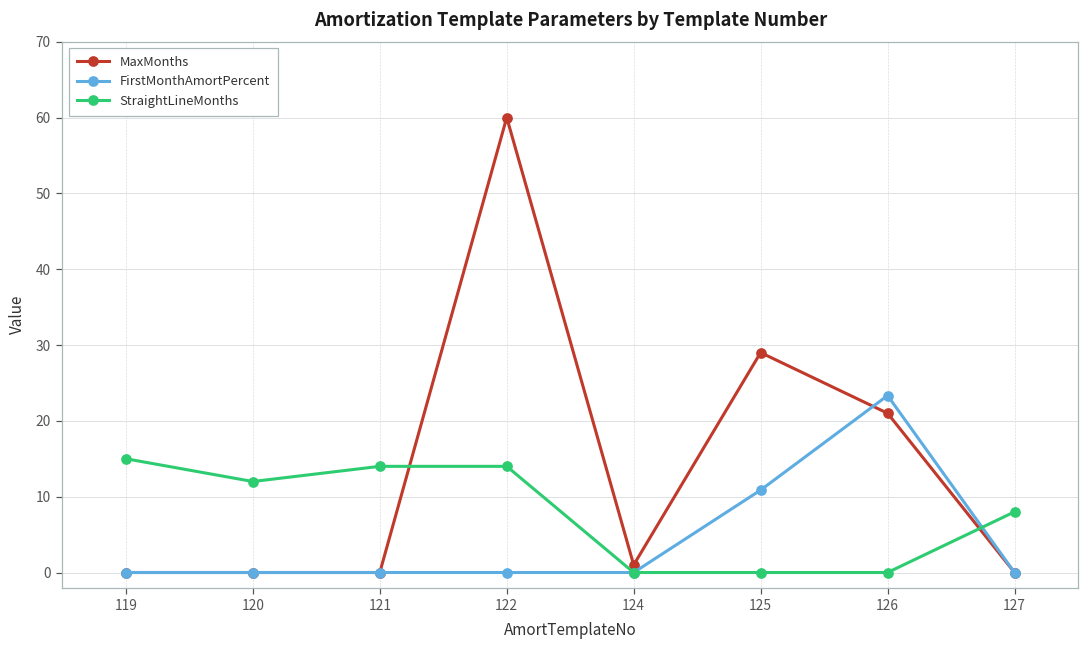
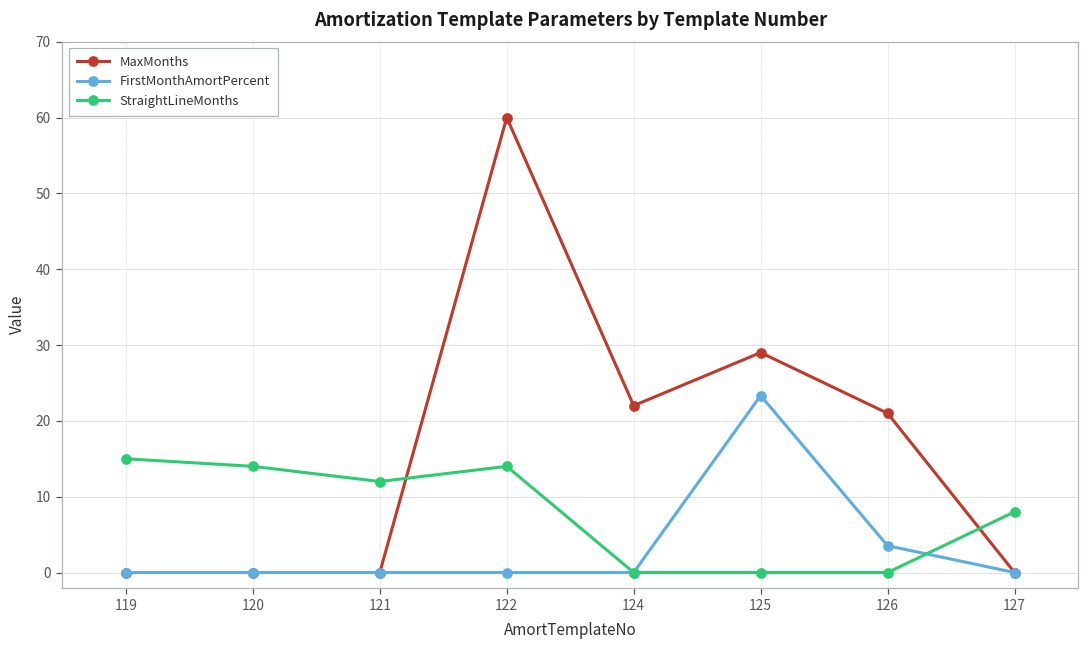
StraightLineMonths, 120: 12 -> 14
StraightLineMonths, 121: 14 -> 12
MaxMonths, 124: 1 -> 22
FirstMonthAmortPercent, 125: 11 -> 23
FirstMonthAmortPercent, 126: 23 -> 4
